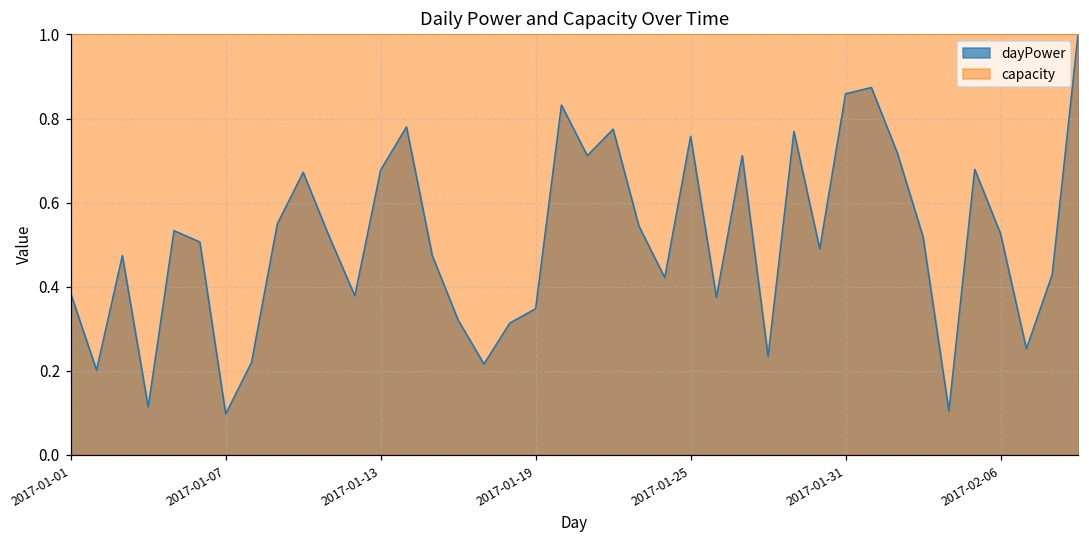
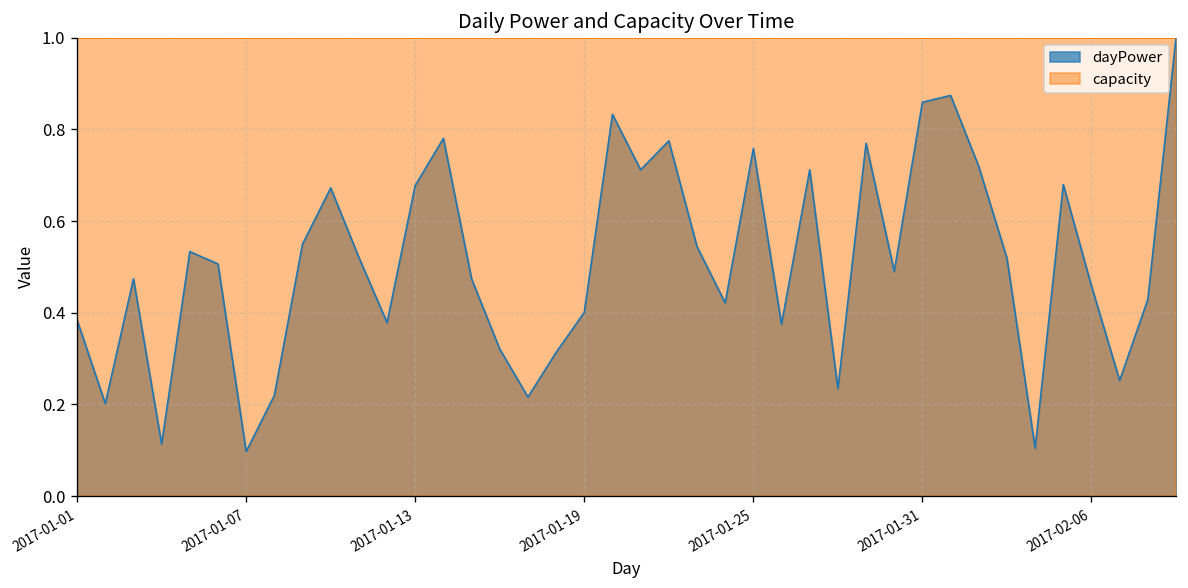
dayPower, 2017-01-19: 0.35 -> 0.40
dayPower, 2017-02-06: 0.53 -> 0.46
